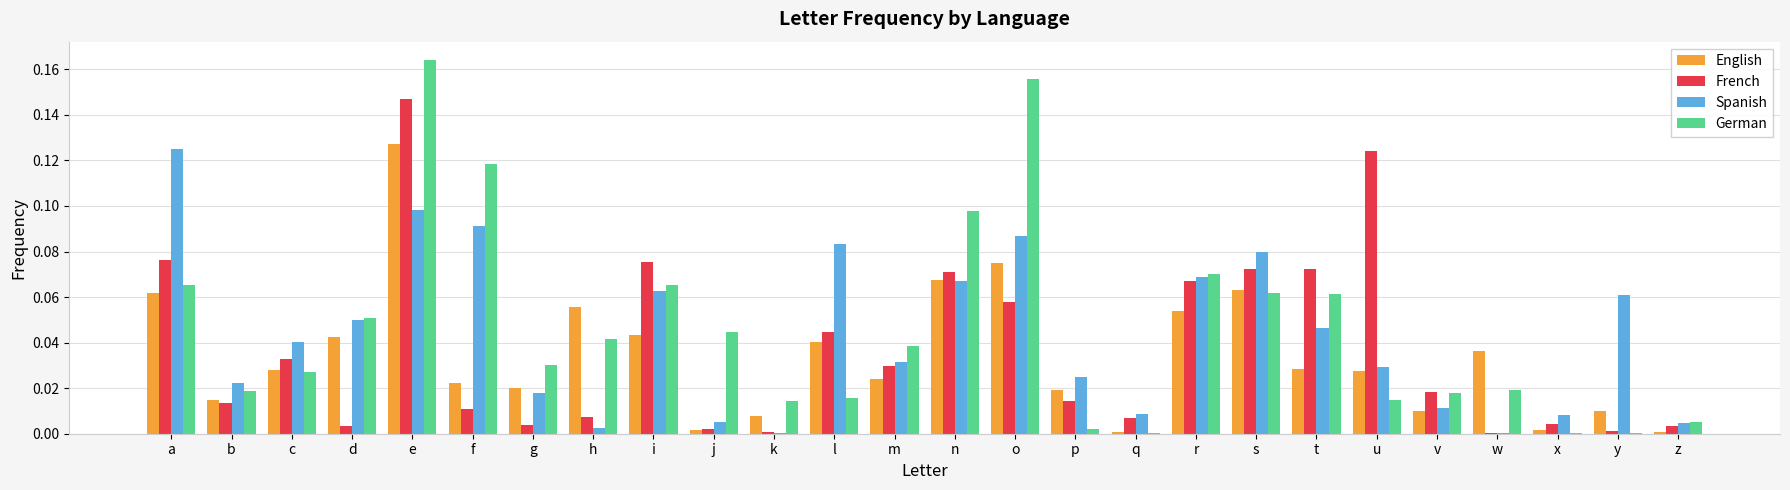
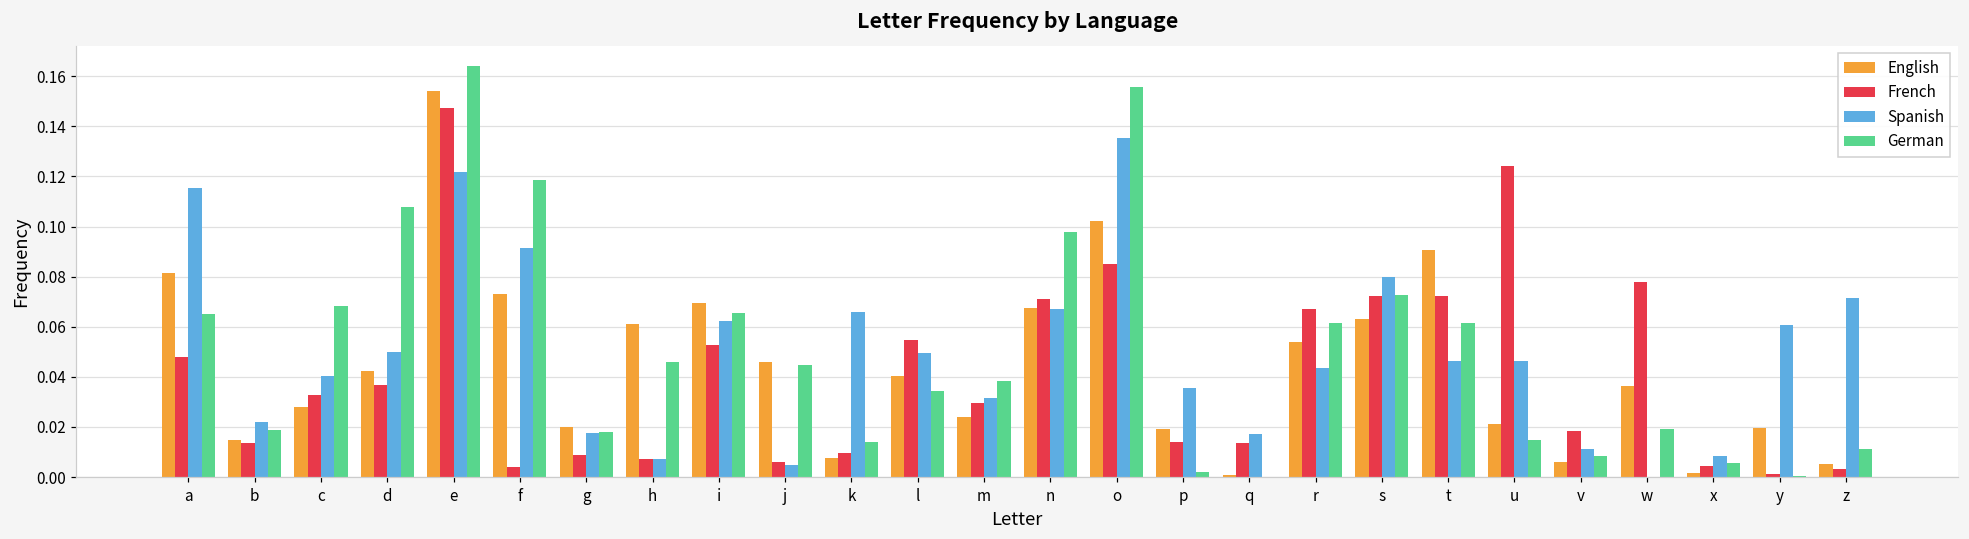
English, a: 0.062 -> 0.082
French, a: 0.076 -> 0.048
Spanish, a: 0.125 -> 0.115
German, c: 0.027 -> 0.068
French, d: 0.003 -> 0.037
German, d: 0.051 -> 0.108
English, e: 0.127 -> 0.154
Spanish, e: 0.098 -> 0.122
English, f: 0.022 -> 0.073
French, f: 0.011 -> 0.004
French, g: 0.004 -> 0.009
German, g: 0.030 -> 0.018
English, h: 0.056 -> 0.061
Spanish, h: 0.003 -> 0.007
German, h: 0.042 -> 0.046
English, i: 0.043 -> 0.070
French, i: 0.075 -> 0.053
English, j: 0.002 -> 0.046
French, j: 0.002 -> 0.006
French, k: 0.001 -> 0.010
Spanish, k: 0.000 -> 0.066
French, l: 0.045 -> 0.055
Spanish, l: 0.083 -> 0.050
German, l: 0.016 -> 0.034
English, o: 0.075 -> 0.102
French, o: 0.058 -> 0.085
Spanish, o: 0.087 -> 0.135
Spanish, p: 0.025 -> 0.036
French, q: 0.007 -> 0.014
Spanish, q: 0.009 -> 0.017
Spanish, r: 0.069 -> 0.043
German, r: 0.070 -> 0.061
German, s: 0.062 -> 0.073
English, t: 0.028 -> 0.091
English, u: 0.028 -> 0.021
Spanish, u: 0.029 -> 0.046
English, v: 0.010 -> 0.006
German, v: 0.018 -> 0.008
French, w: 0.000 -> 0.078
German, x: 0.000 -> 0.006
English, y: 0.010 -> 0.020
English, z: 0.001 -> 0.005
Spanish, z: 0.005 -> 0.072
German, z: 0.005 -> 0.011
